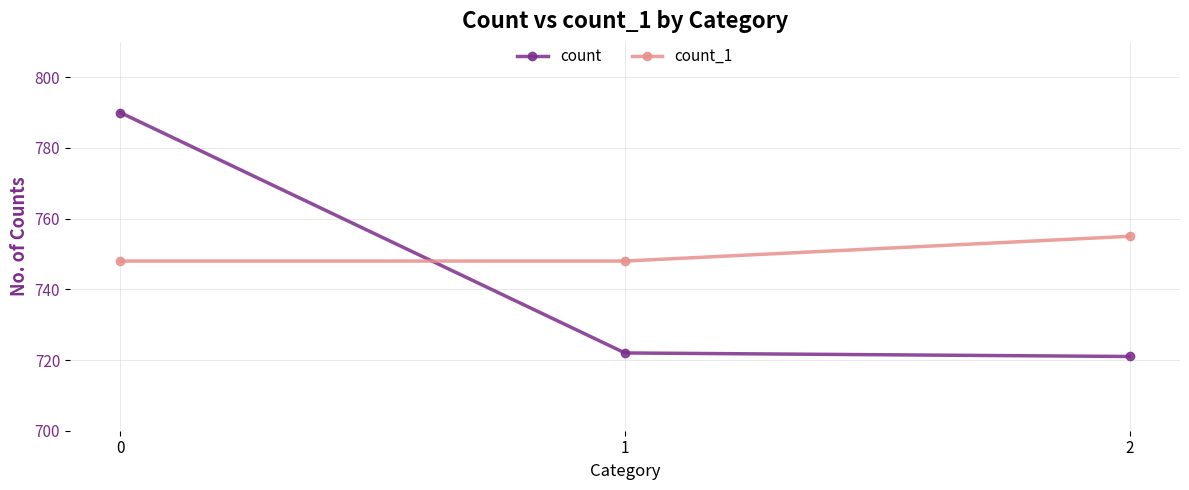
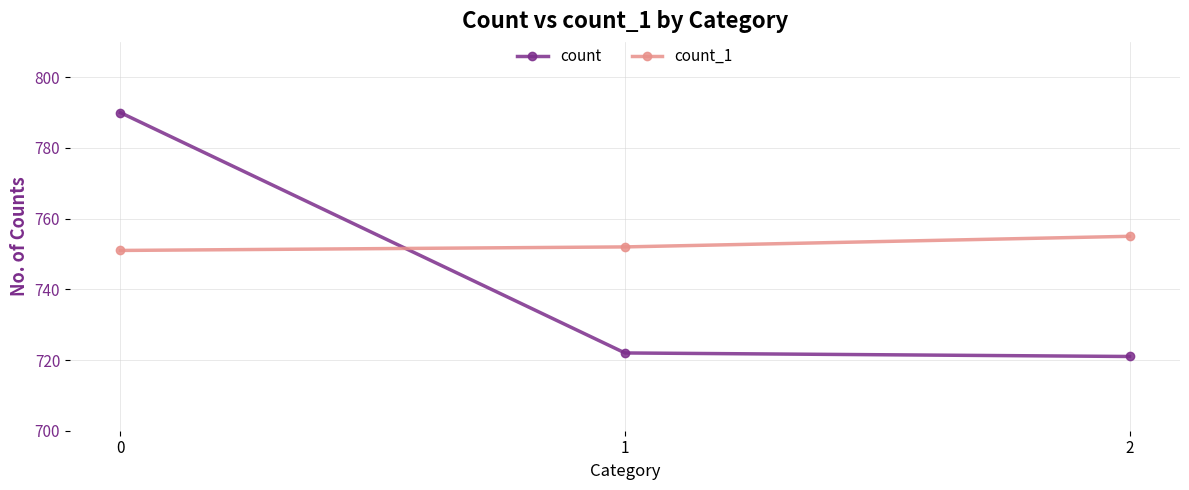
count_1, 0: 748 -> 751
count_1, 1: 748 -> 752
